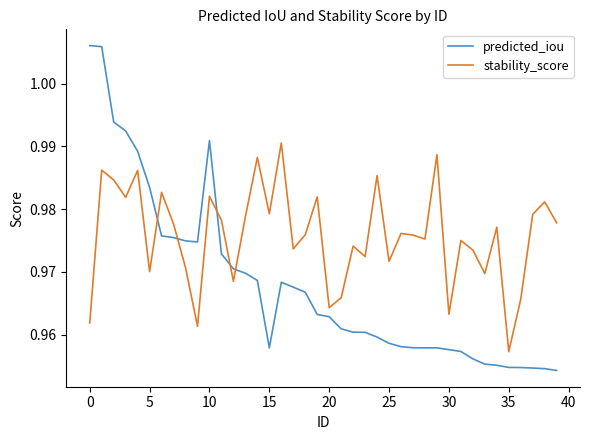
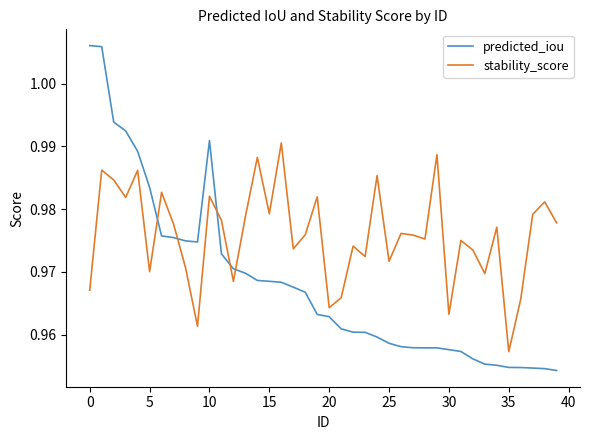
stability_score, 0: 0.962 -> 0.967
predicted_iou, 15: 0.958 -> 0.968
